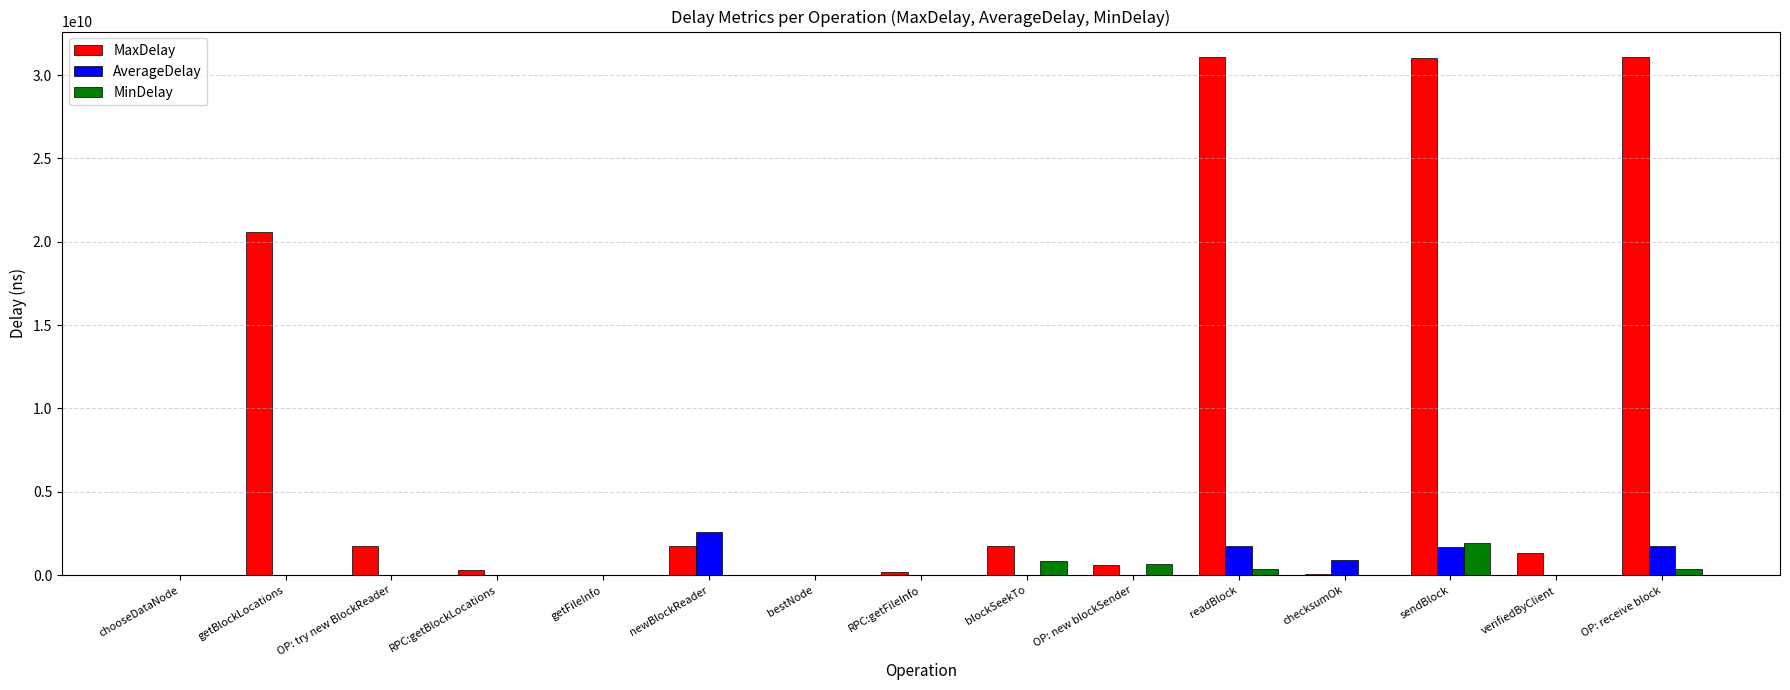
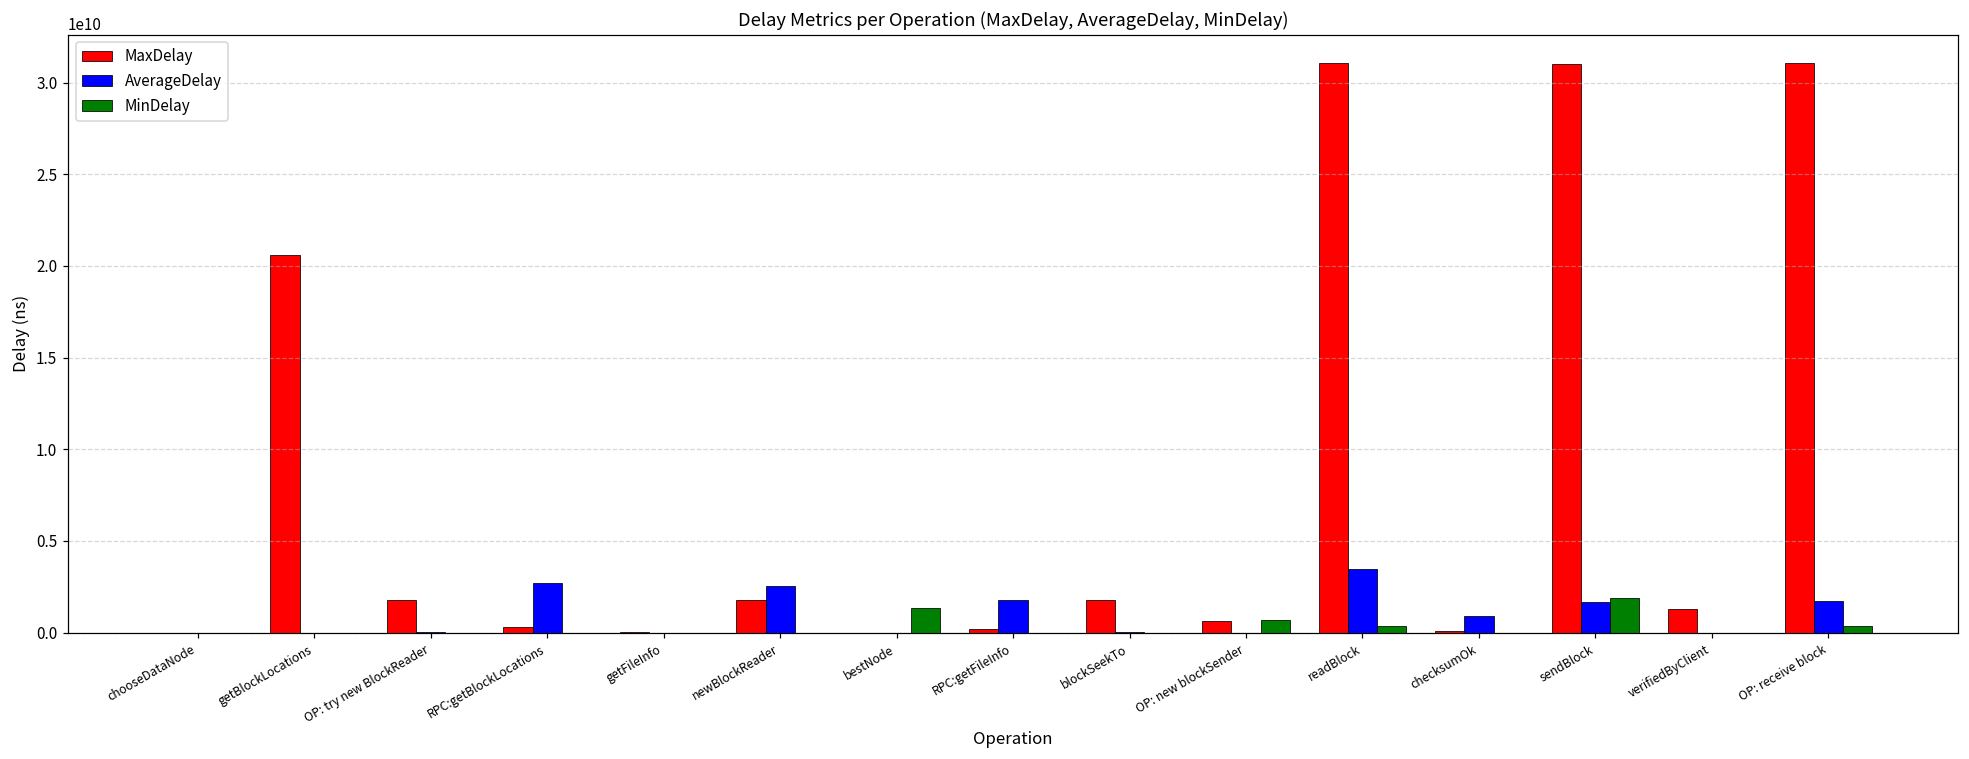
AverageDelay, RPC:getBlockLocations: 0 -> 2700000000
MinDelay, bestNode: 0 -> 1400000000
AverageDelay, RPC:getFileInfo: 0 -> 1800000000
MinDelay, blockSeekTo: 900000000 -> 0
AverageDelay, readBlock: 1800000000 -> 3500000000
